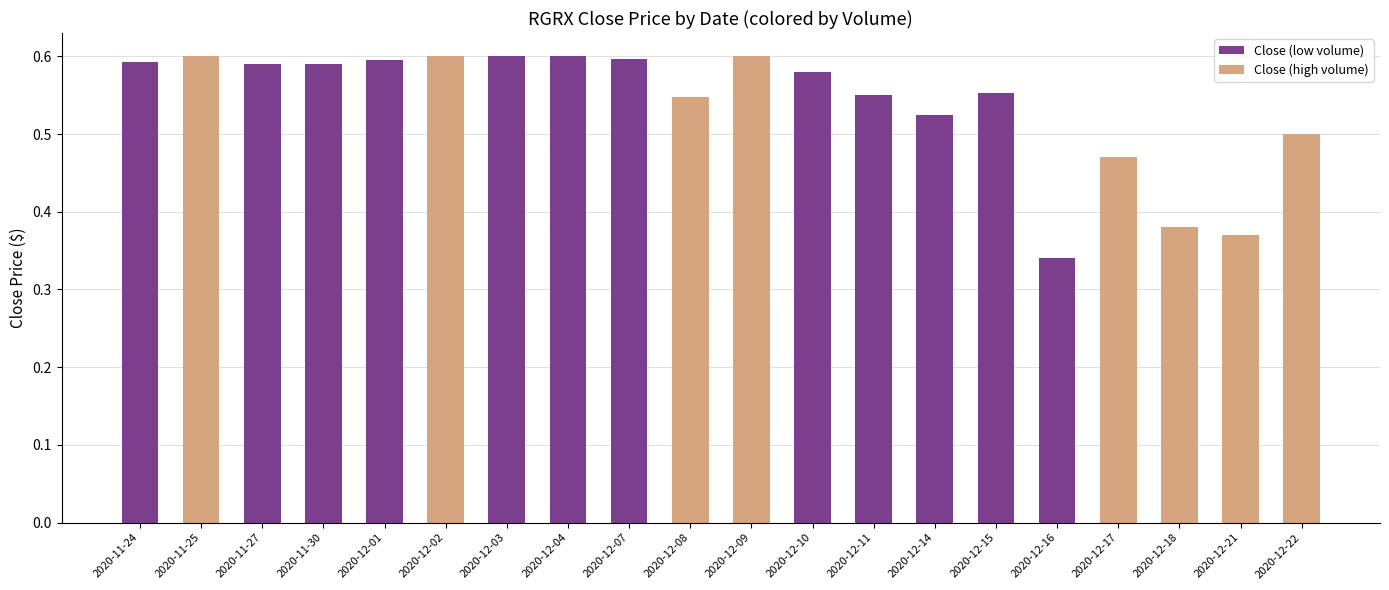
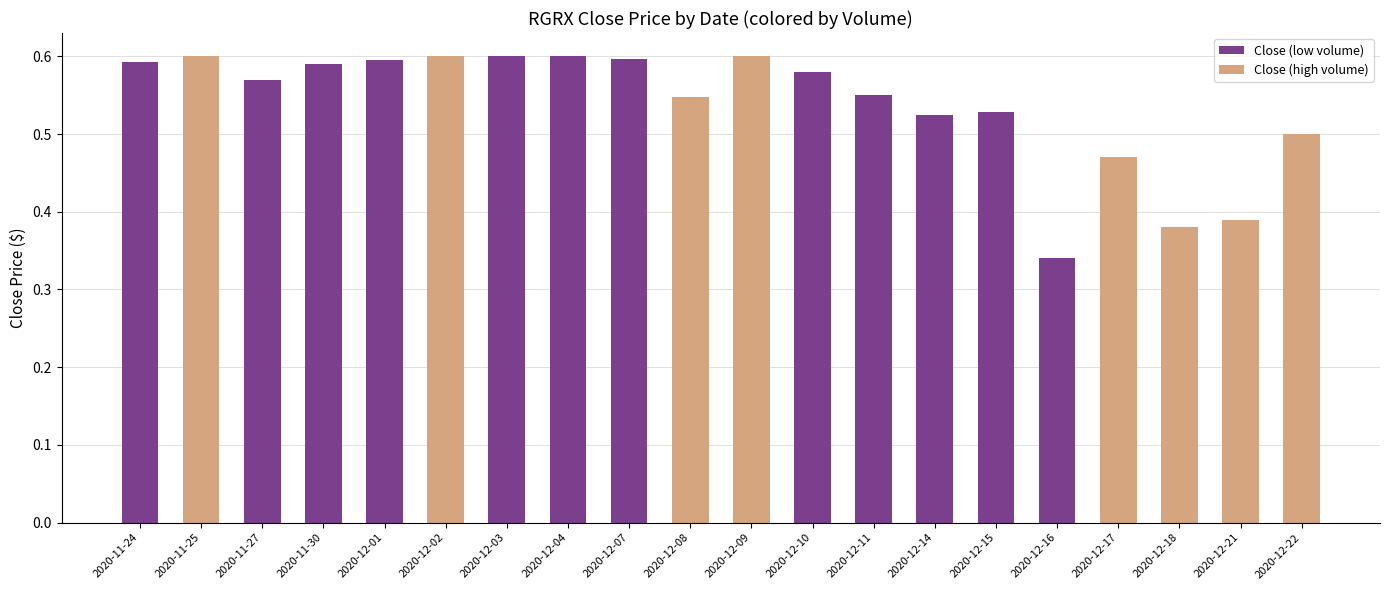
2020-11-27: 0.59 -> 0.57
2020-12-15: 0.55 -> 0.53
2020-12-21: 0.37 -> 0.39
